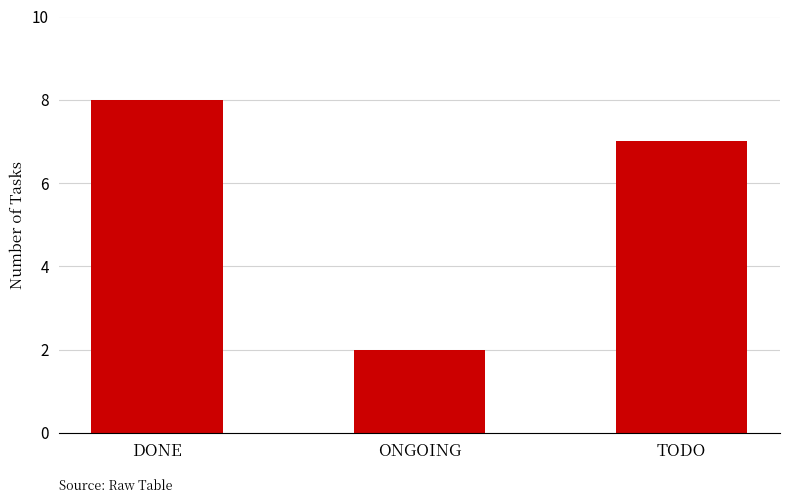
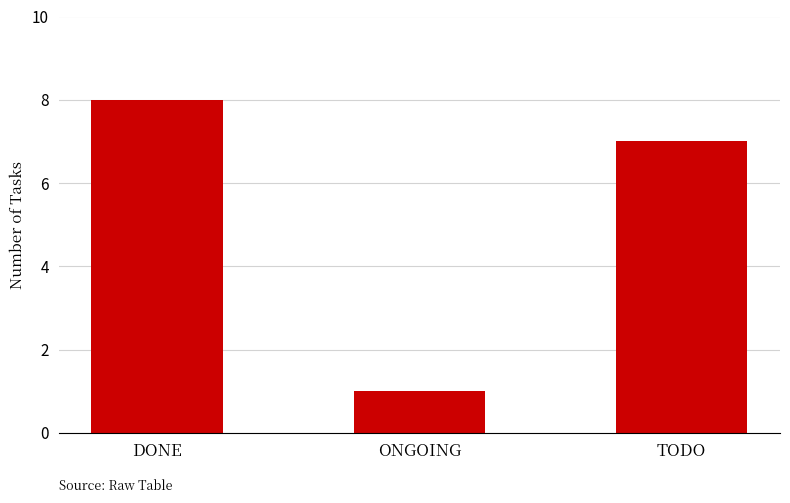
ONGOING: 2 -> 1
